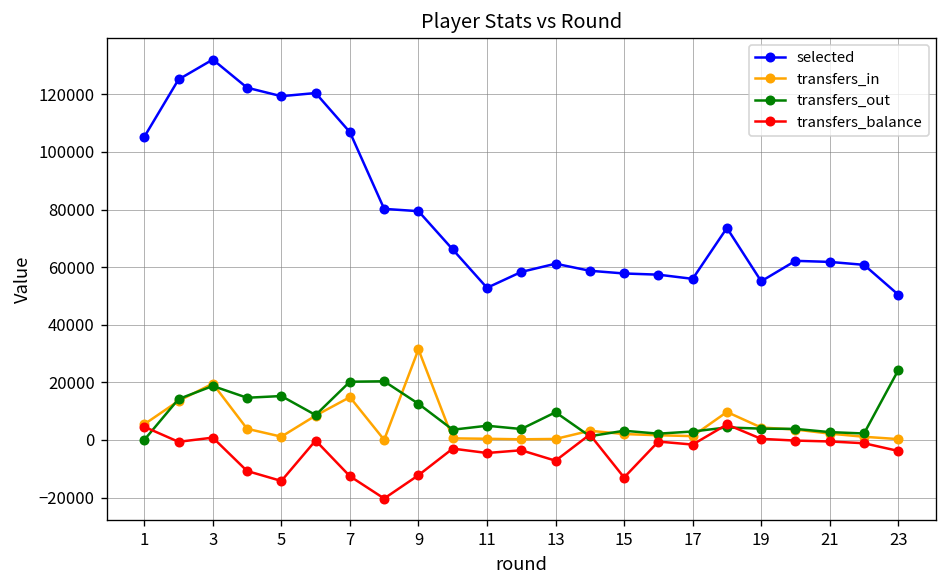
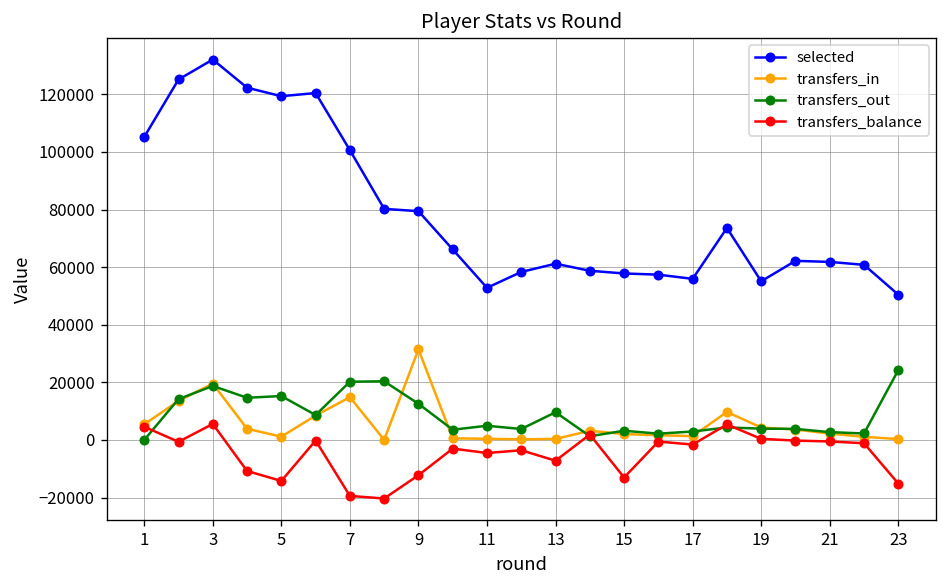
transfers_balance, 3: 1000 -> 6000
selected, 7: 107000 -> 101000
transfers_balance, 7: -13000 -> -19000
transfers_balance, 23: -4000 -> -15000
